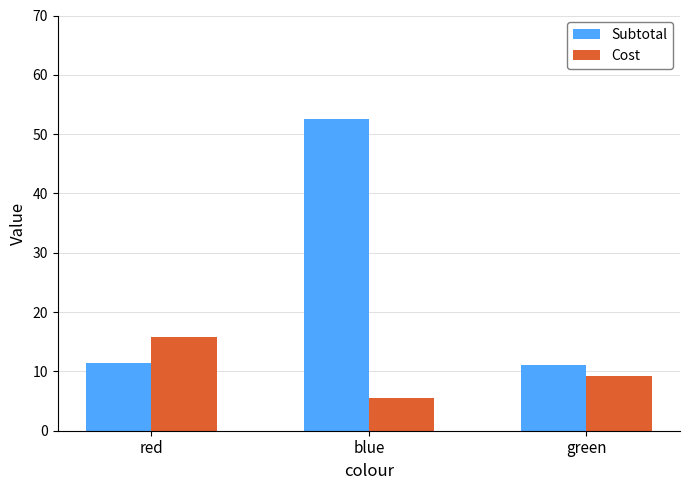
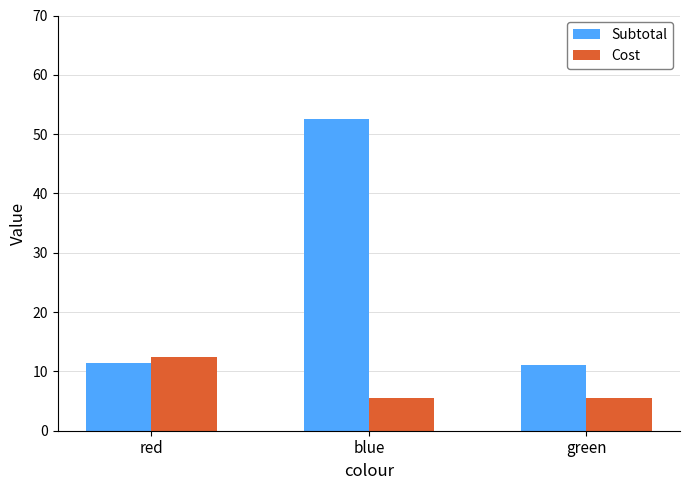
Cost, red: 16 -> 13
Cost, green: 9 -> 6
